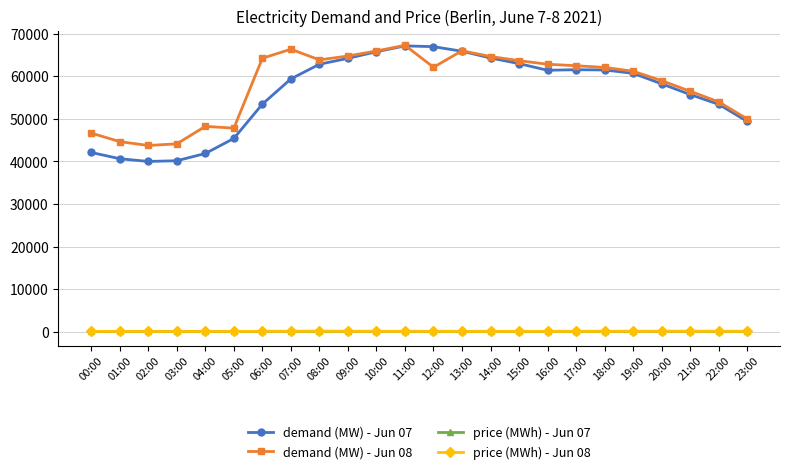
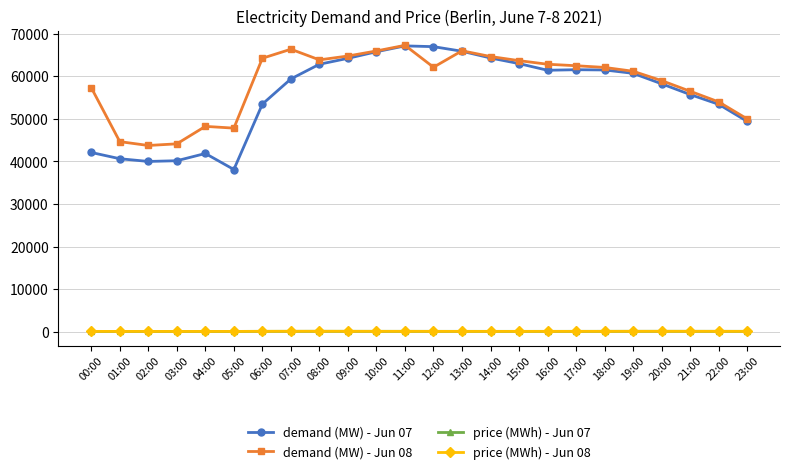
demand (MW) - Jun 08, 00:00: 47000 -> 57000
demand (MW) - Jun 07, 05:00: 45000 -> 38000
